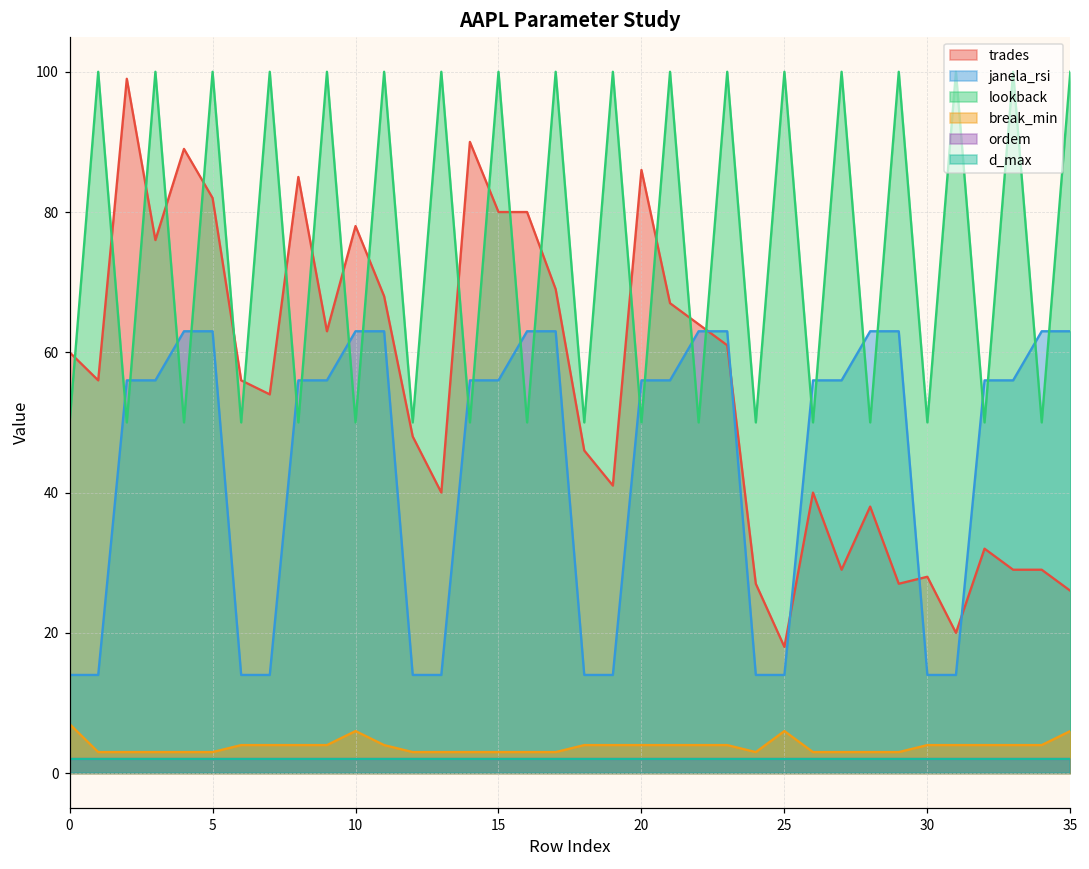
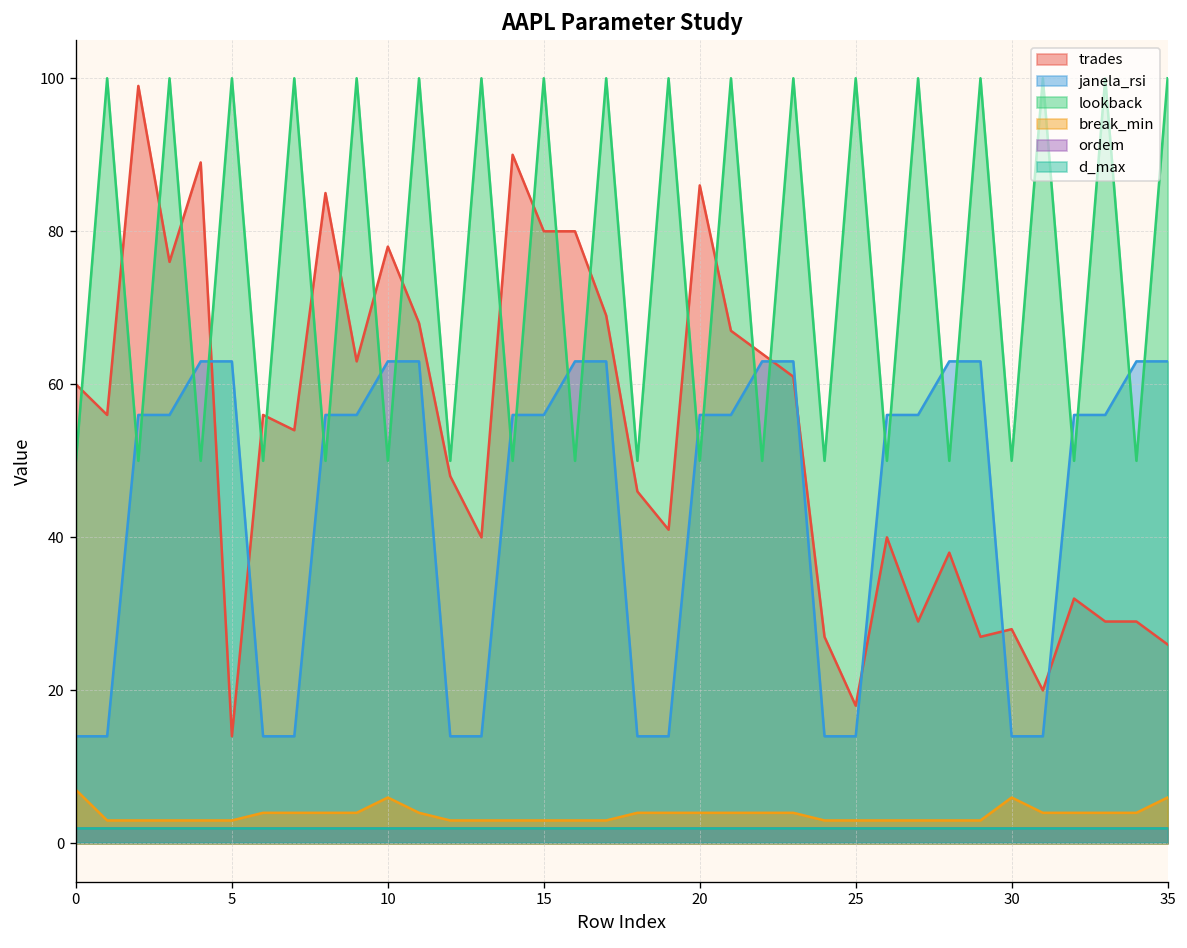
trades, 5: 82 -> 14
break_min, 25: 6 -> 3
break_min, 30: 4 -> 6
